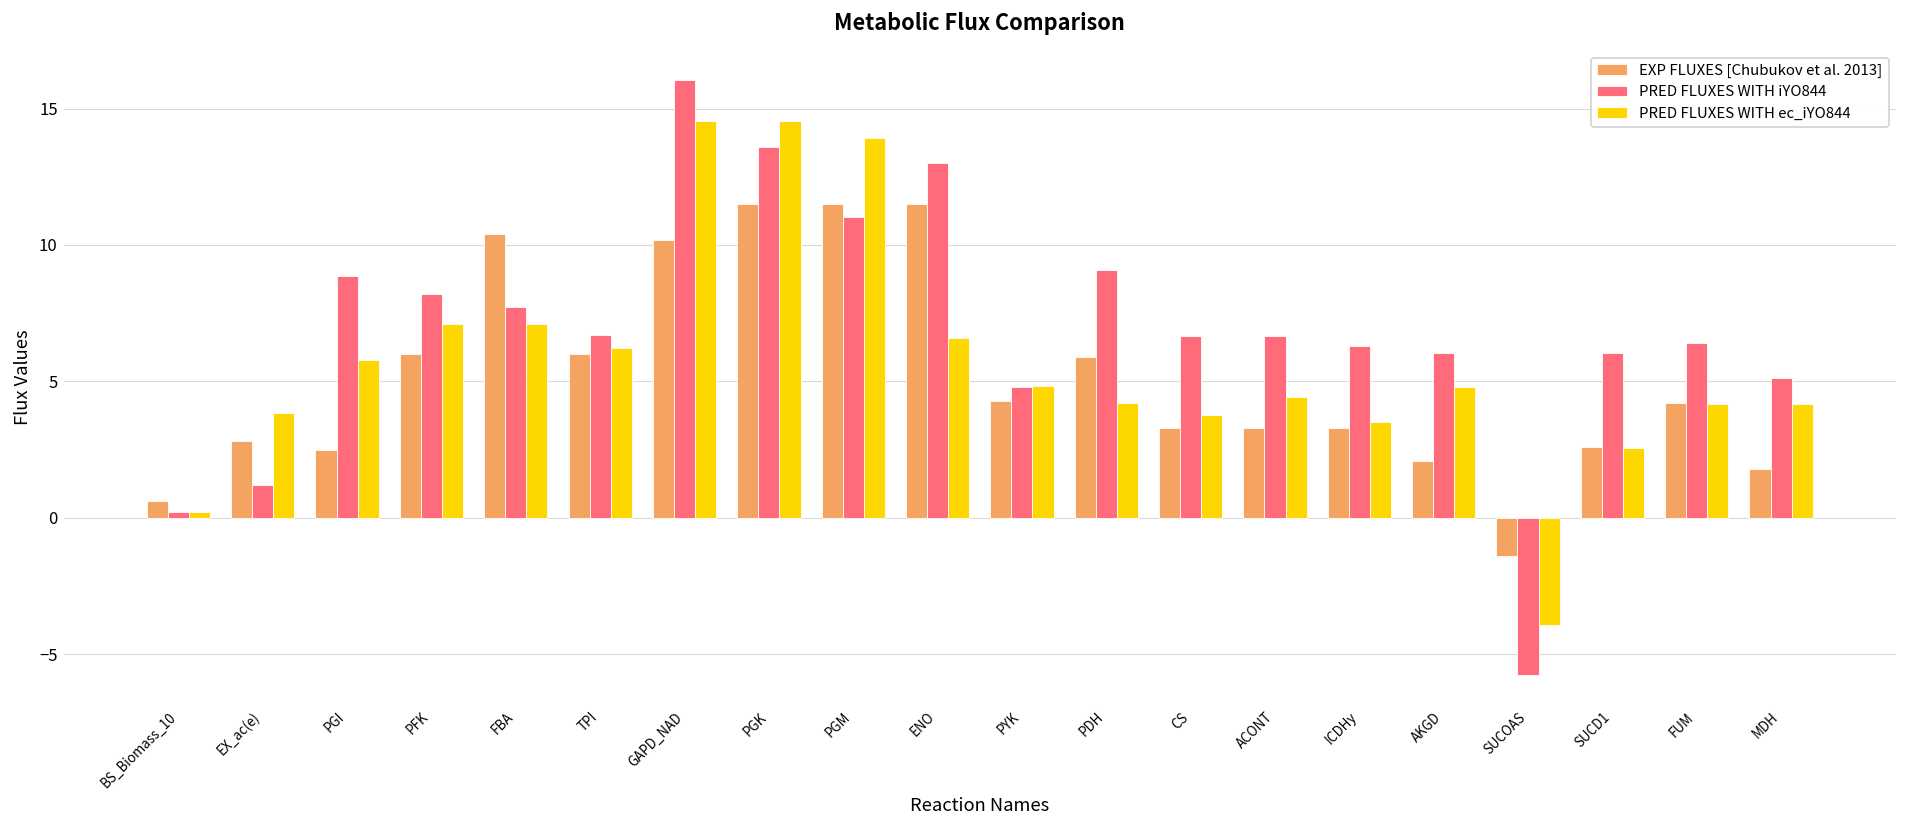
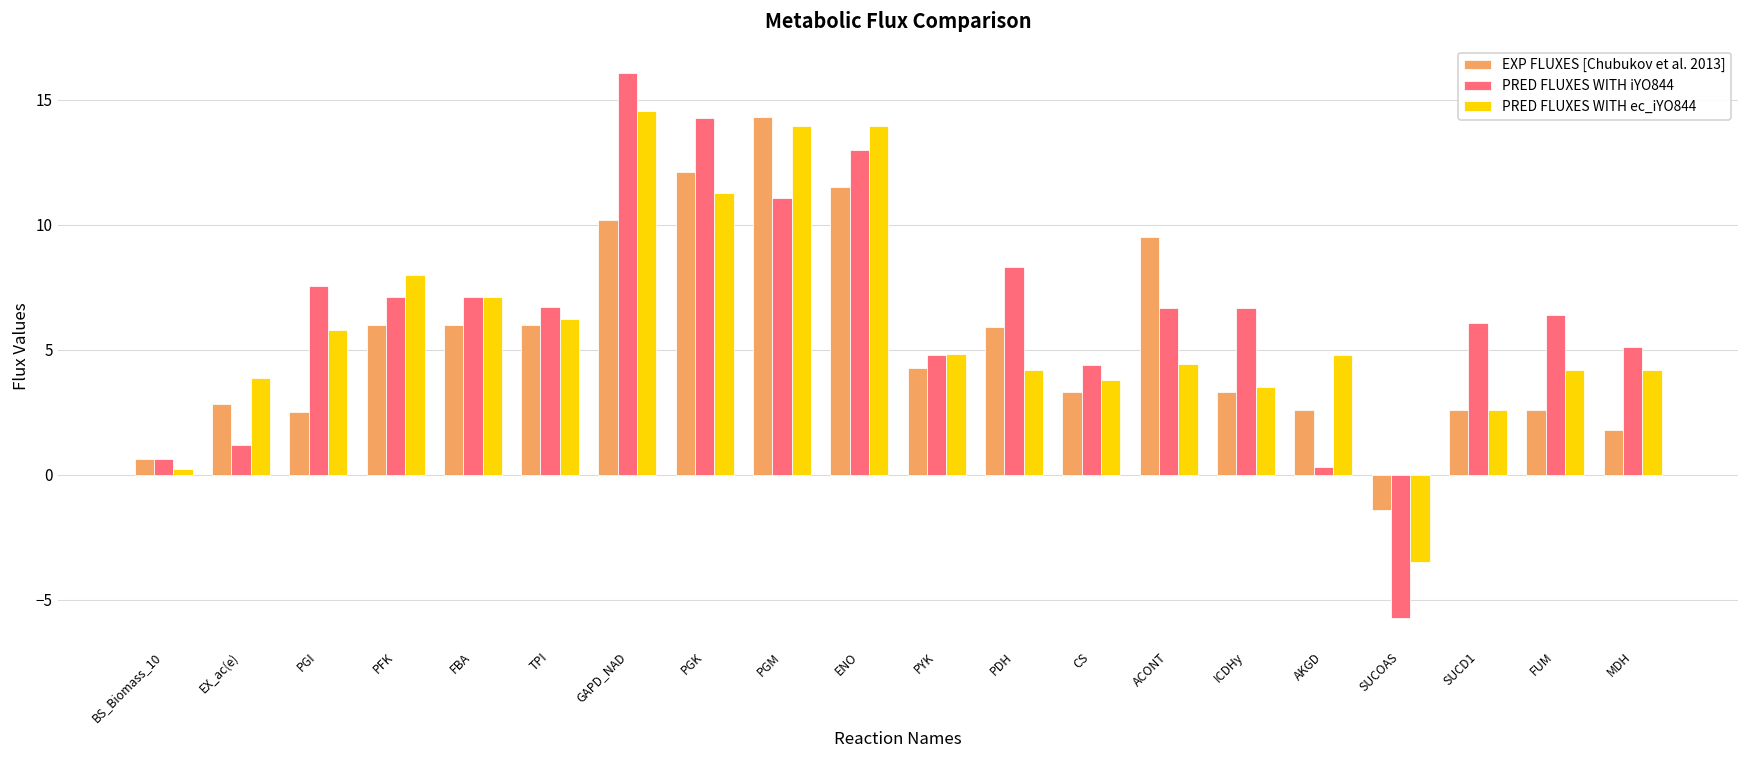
PRED FLUXES WITH iYO844, BS_Biomass_10: 0.2 -> 0.6
PRED FLUXES WITH iYO844, PGI: 8.9 -> 7.6
PRED FLUXES WITH iYO844, PFK: 8.2 -> 7.1
PRED FLUXES WITH ec_iYO844, PFK: 7.1 -> 8.0
EXP FLUXES [Chubukov et al. 2013], FBA: 10.4 -> 6.0
PRED FLUXES WITH iYO844, FBA: 7.7 -> 7.1
EXP FLUXES [Chubukov et al. 2013], PGK: 11.5 -> 12.1
PRED FLUXES WITH iYO844, PGK: 13.6 -> 14.3
PRED FLUXES WITH ec_iYO844, PGK: 14.5 -> 11.2
EXP FLUXES [Chubukov et al. 2013], PGM: 11.5 -> 14.3
PRED FLUXES WITH ec_iYO844, ENO: 6.6 -> 13.9
PRED FLUXES WITH iYO844, PDH: 9.1 -> 8.3
PRED FLUXES WITH iYO844, CS: 6.7 -> 4.4
EXP FLUXES [Chubukov et al. 2013], ACONT: 3.3 -> 9.5
PRED FLUXES WITH iYO844, ICDHy: 6.3 -> 6.7
EXP FLUXES [Chubukov et al. 2013], AKGD: 2.1 -> 2.6
PRED FLUXES WITH iYO844, AKGD: 6.1 -> 0.3
PRED FLUXES WITH ec_iYO844, SUCOAS: -3.9 -> -3.5
EXP FLUXES [Chubukov et al. 2013], FUM: 4.2 -> 2.6
